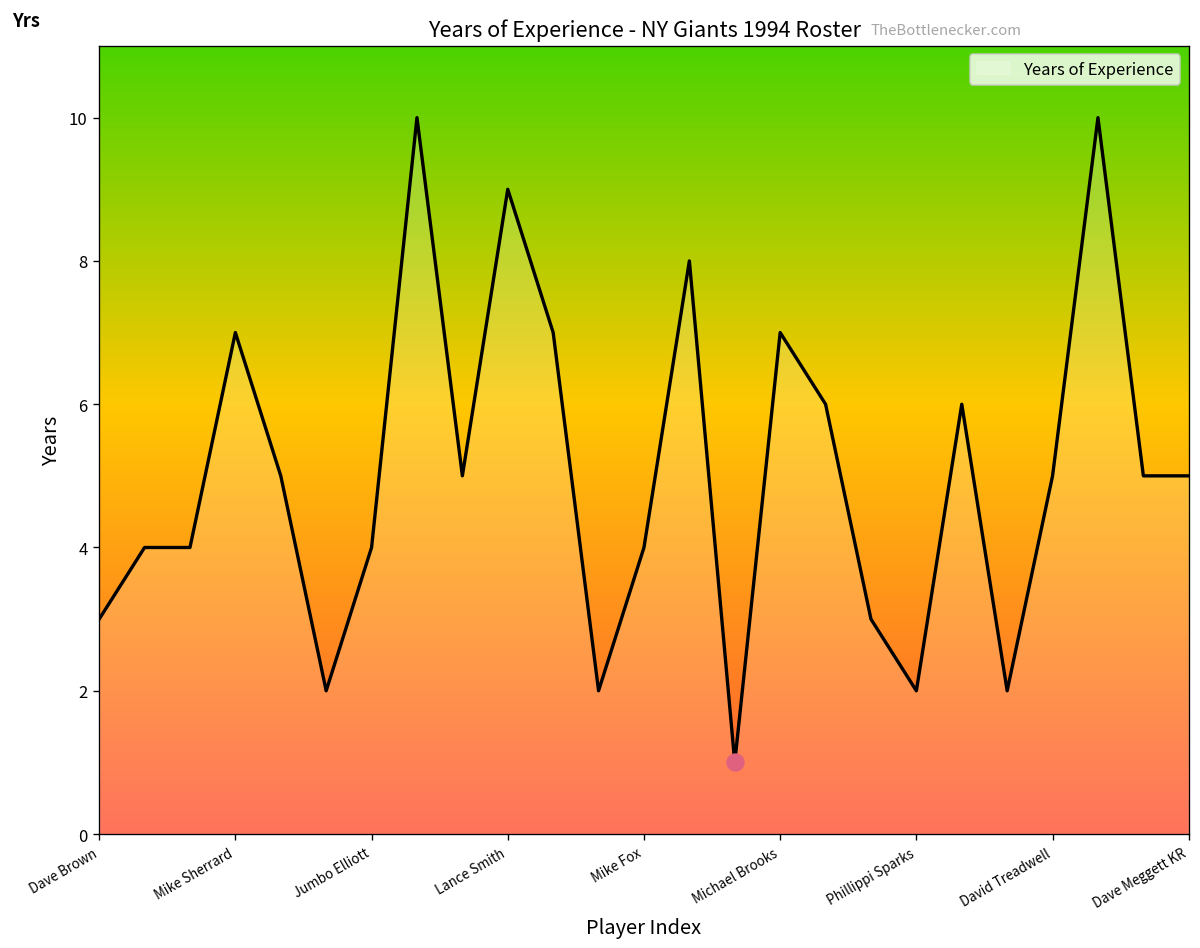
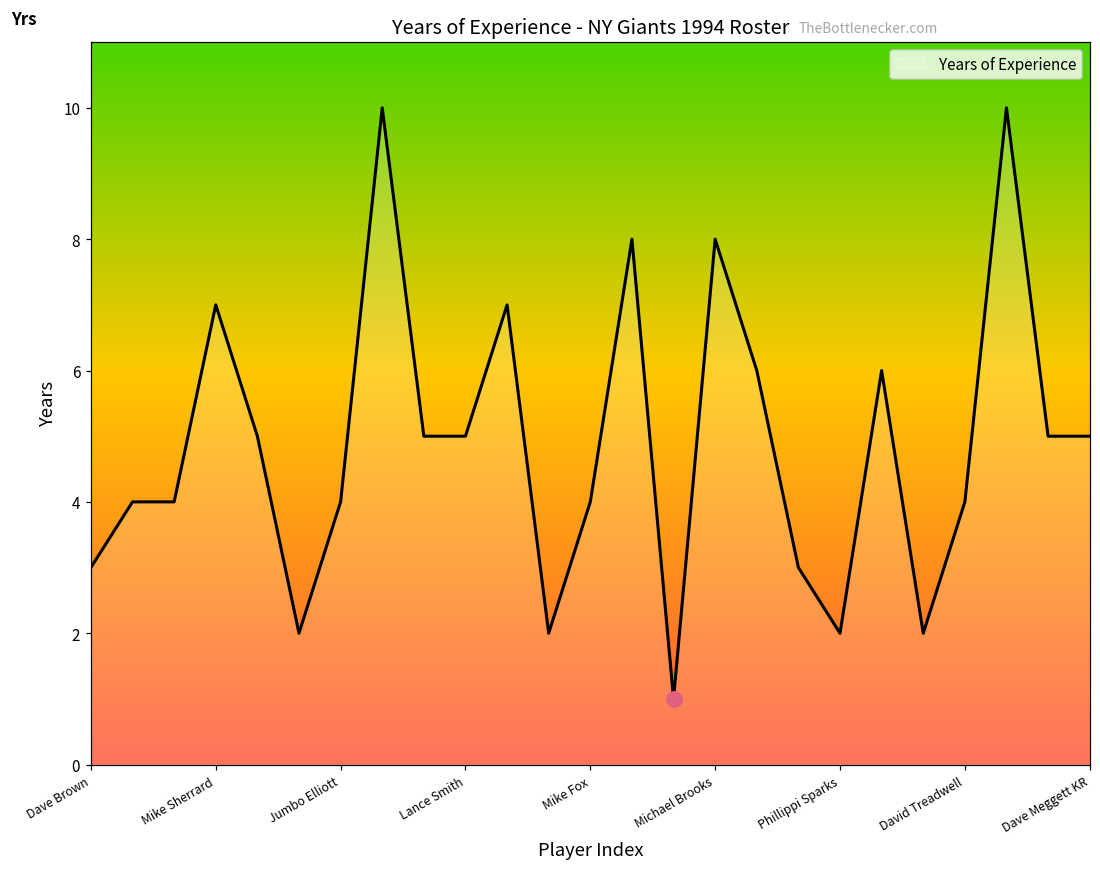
Years of Experience, Lance Smith: 9 -> 5
Years of Experience, Michael Brooks: 7 -> 8
Years of Experience, David Treadwell: 5 -> 4
